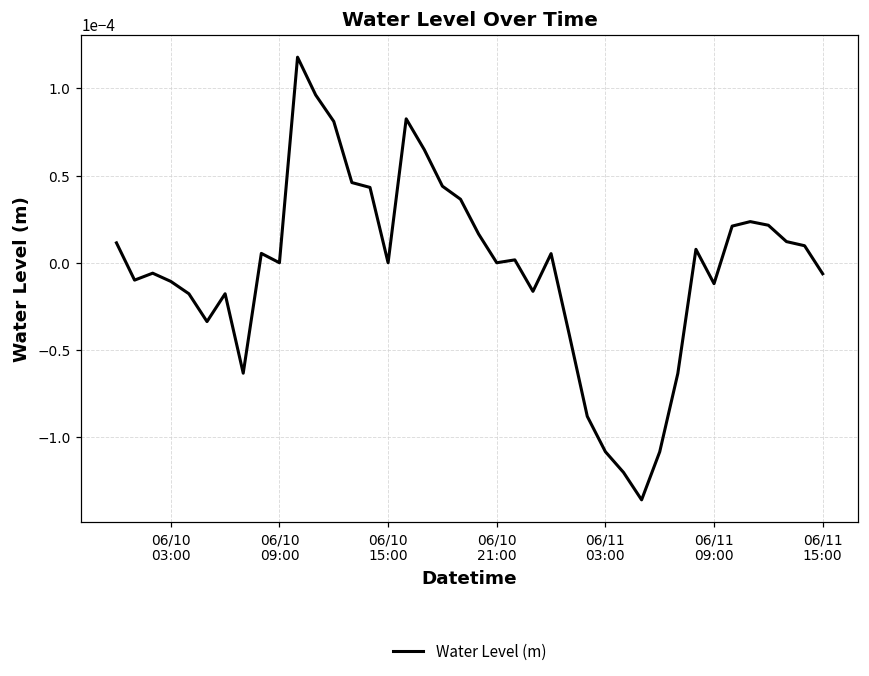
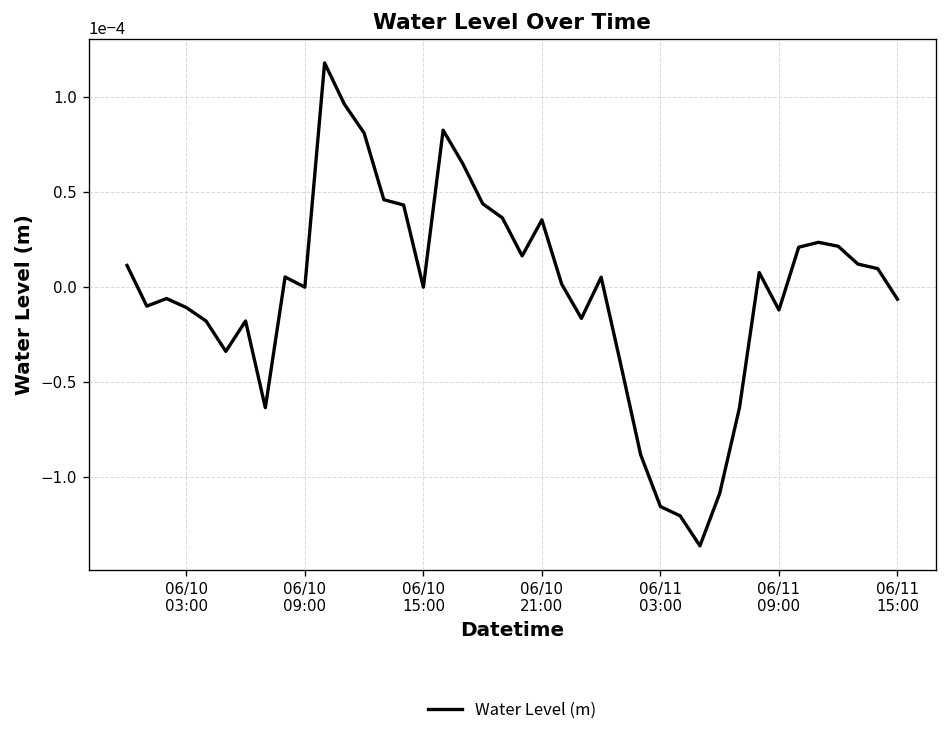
06/10 21:00: 0.00000 -> 0.00004
06/11 03:00: -0.000108 -> -0.000115
